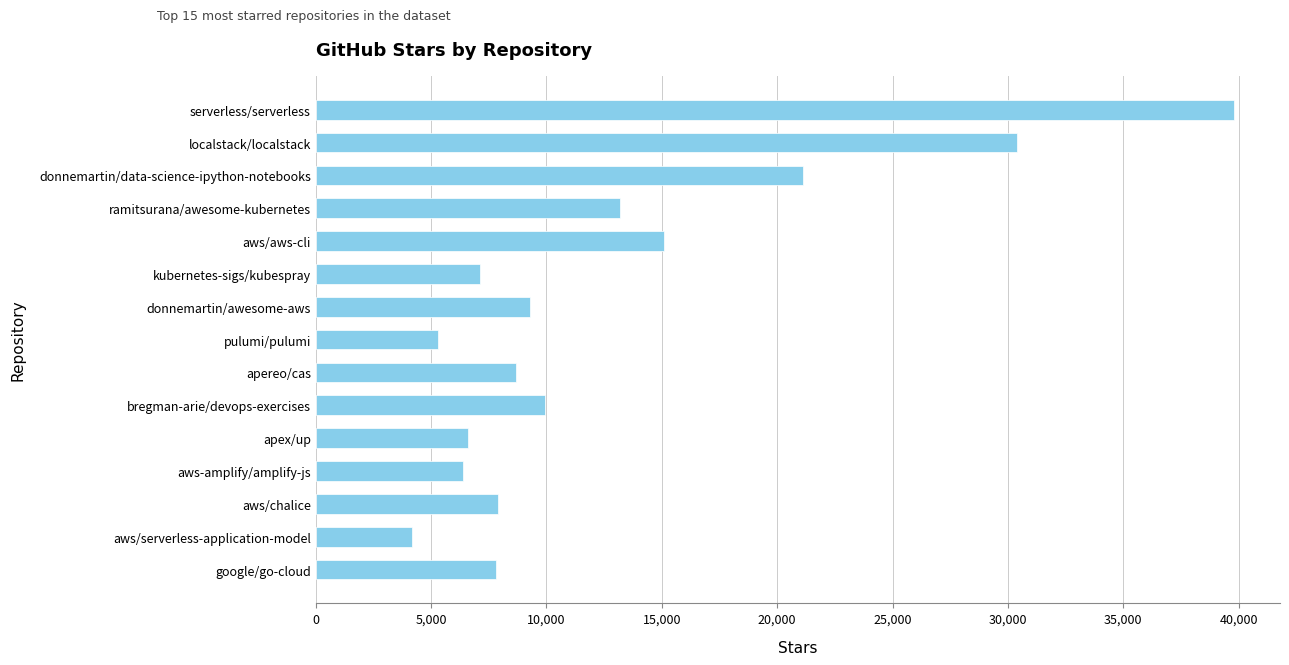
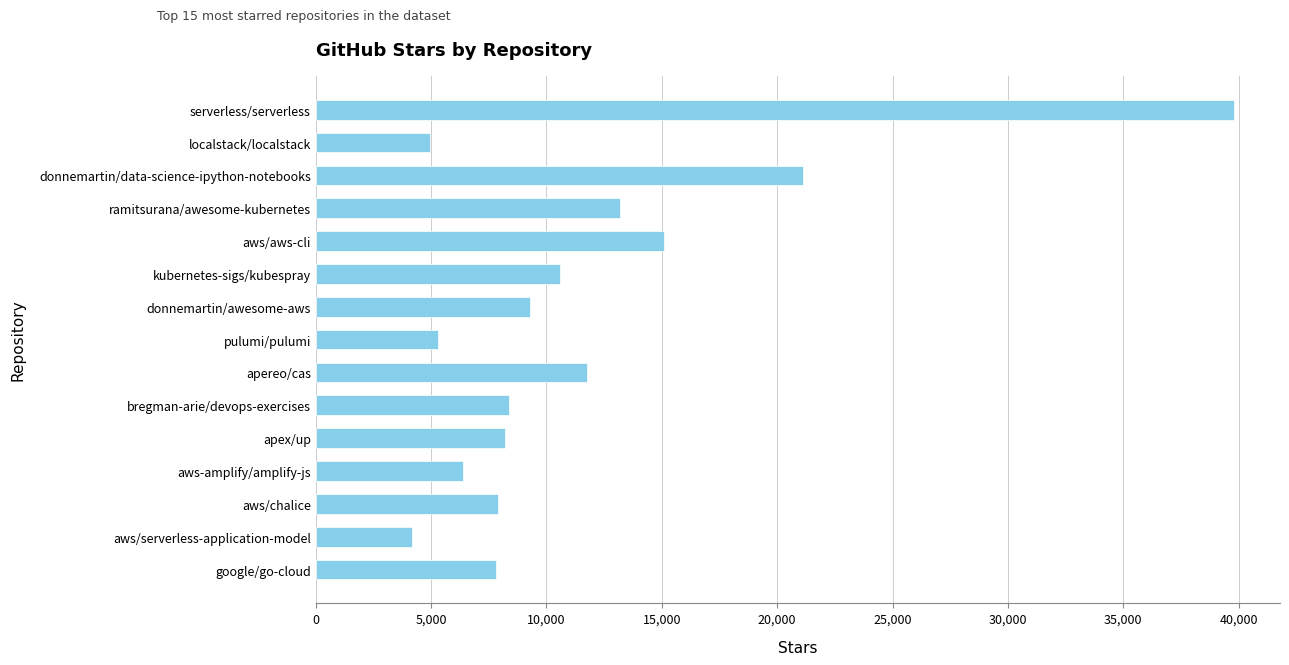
localstack/localstack: 30,400 -> 5,000
kubernetes-sigs/kubespray: 7,100 -> 10,600
apereo/cas: 8,700 -> 11,700
bregman-arie/devops-exercises: 10,000 -> 8,400
apex/up: 6,600 -> 8,200
